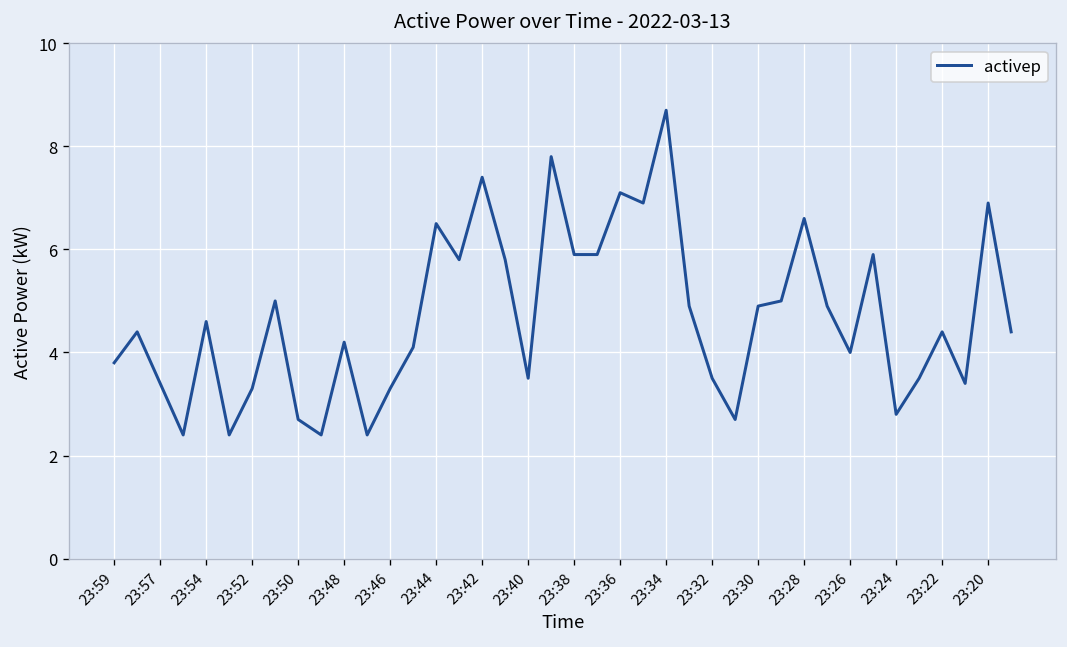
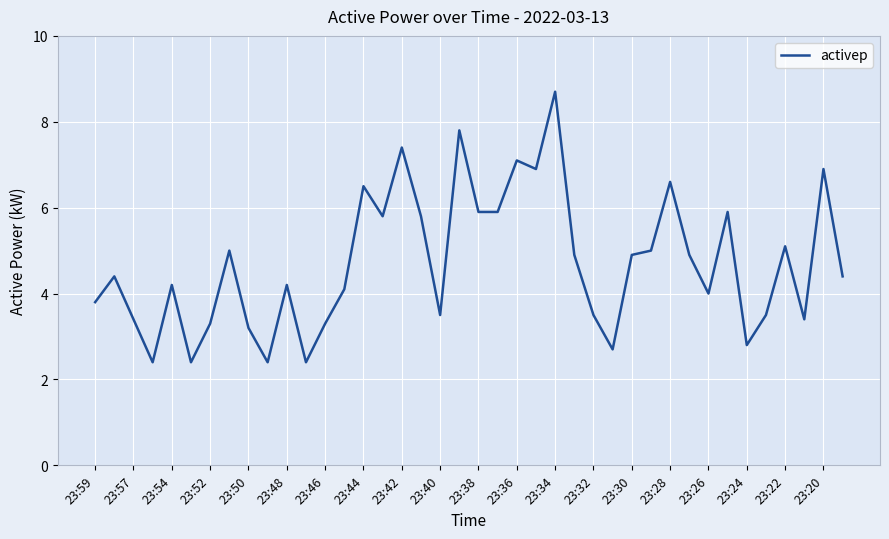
23:54: 4.6 -> 4.2
23:50: 2.7 -> 3.2
23:22: 4.4 -> 5.1
